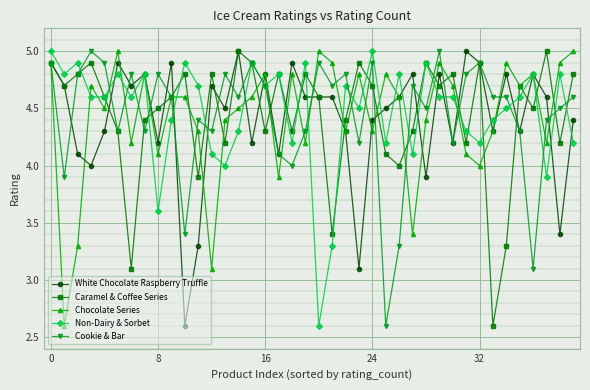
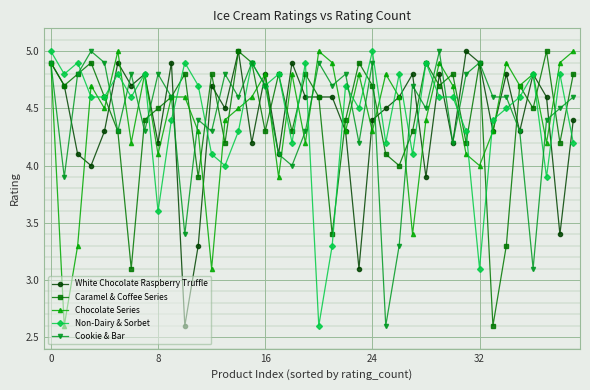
Non-Dairy & Sorbet, 32: 4.2 -> 3.1
